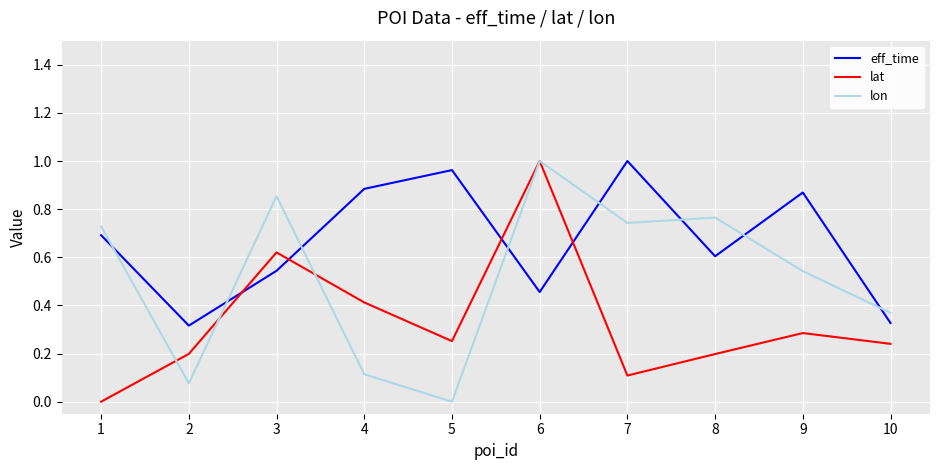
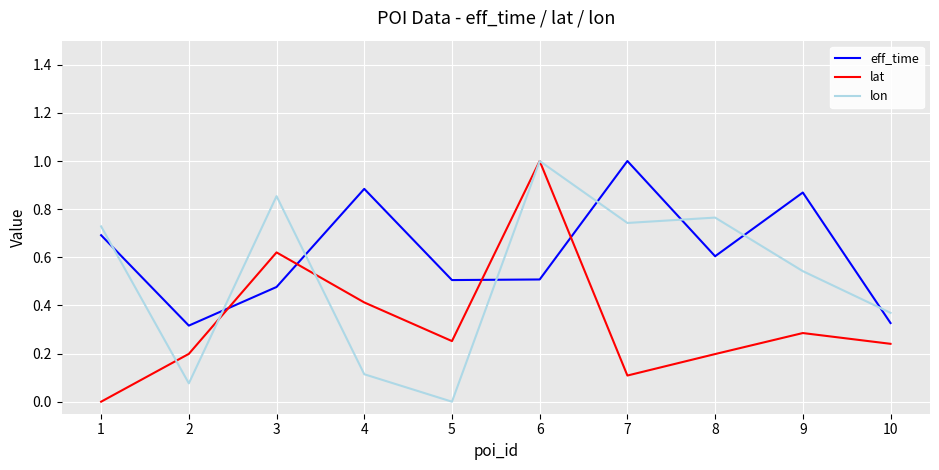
eff_time, 3: 0.54 -> 0.48
eff_time, 5: 0.96 -> 0.51
eff_time, 6: 0.46 -> 0.51
